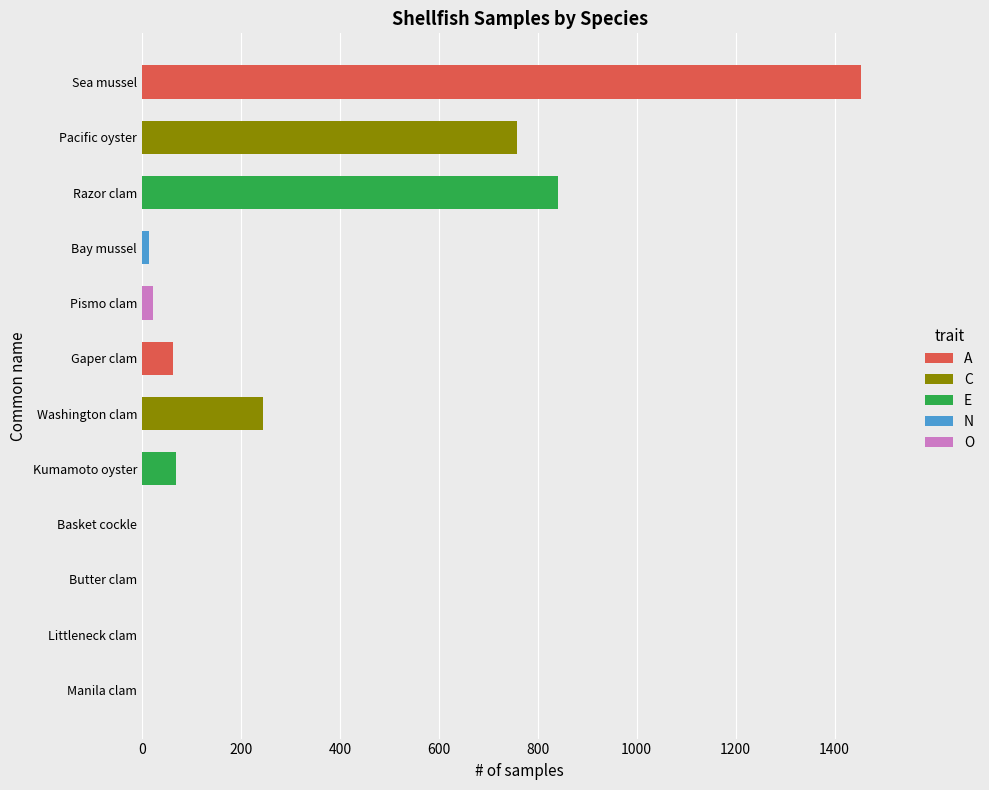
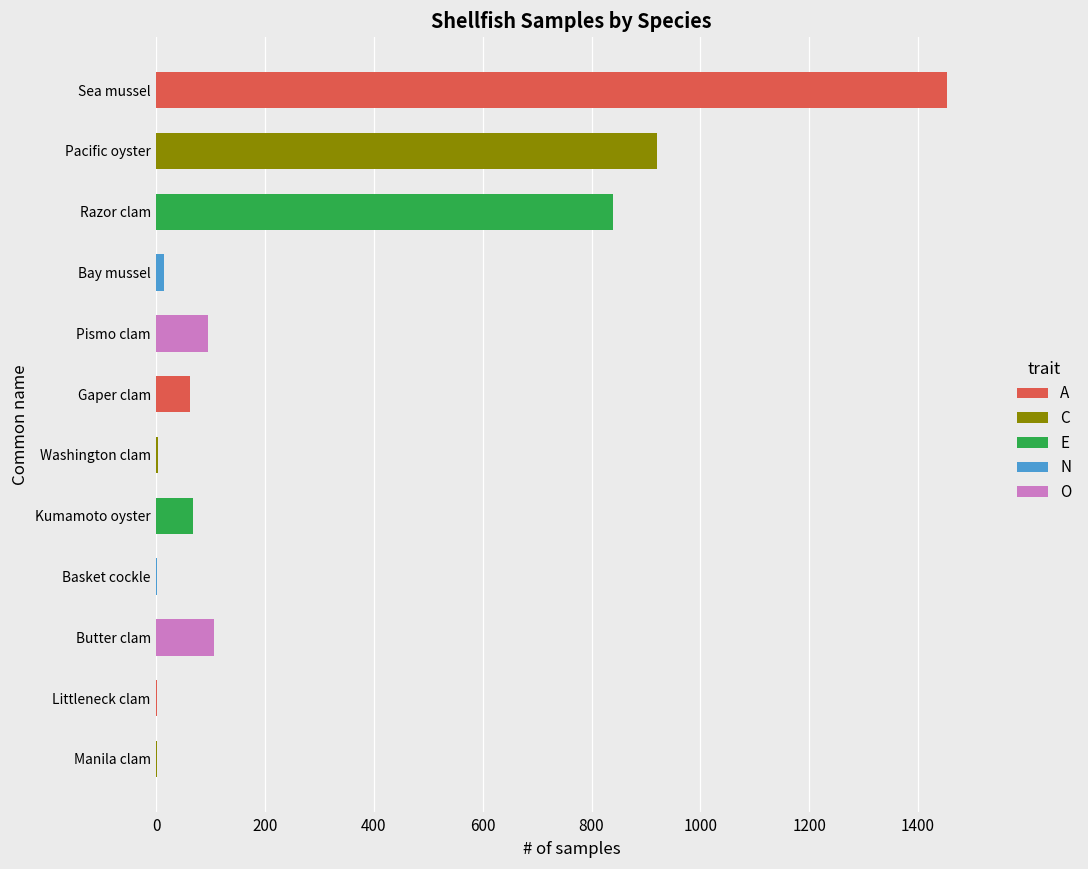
Pacific oyster: 760 -> 920
Pismo clam: 20 -> 100
Washington clam: 240 -> 0
Butter clam: 0 -> 110
